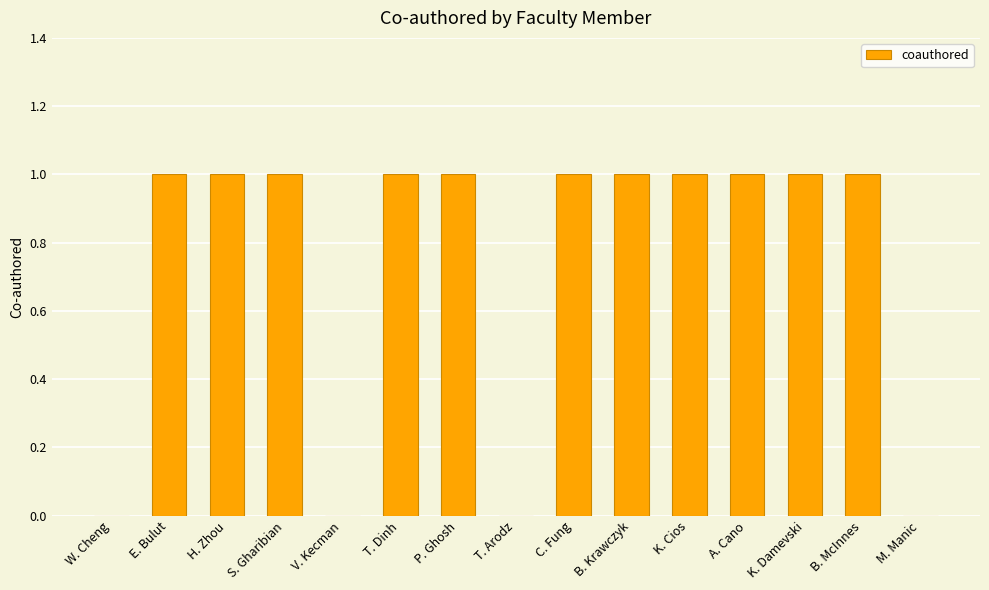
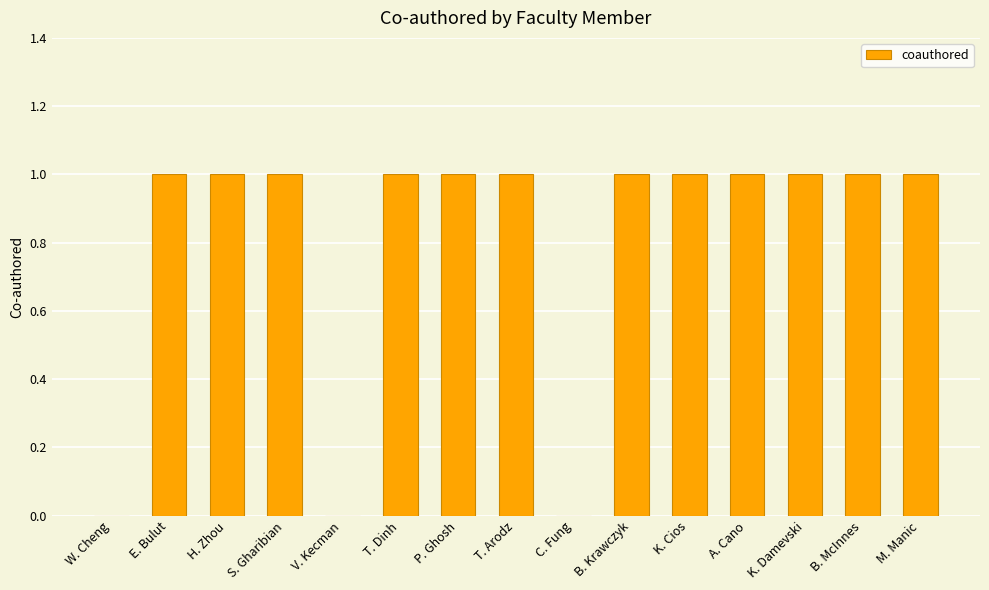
T. Arodz: 0 -> 1
C. Fung: 1 -> 0
M. Manic: 0 -> 1
